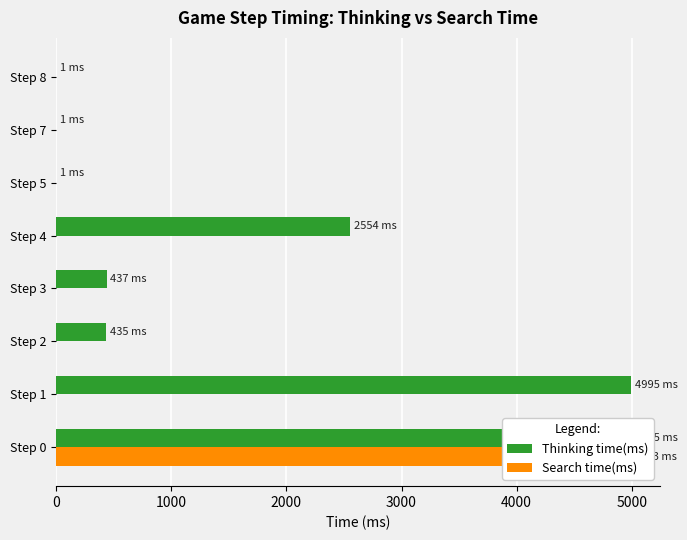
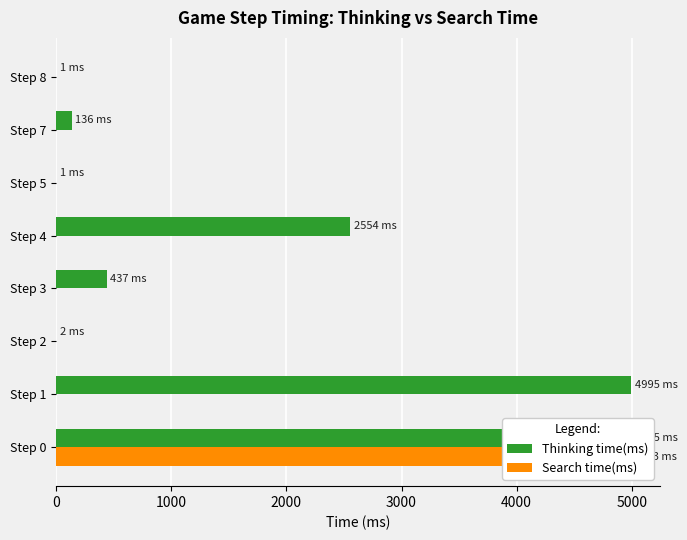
Thinking time(ms), Step 7: 1 -> 136
Thinking time(ms), Step 2: 435 -> 2
